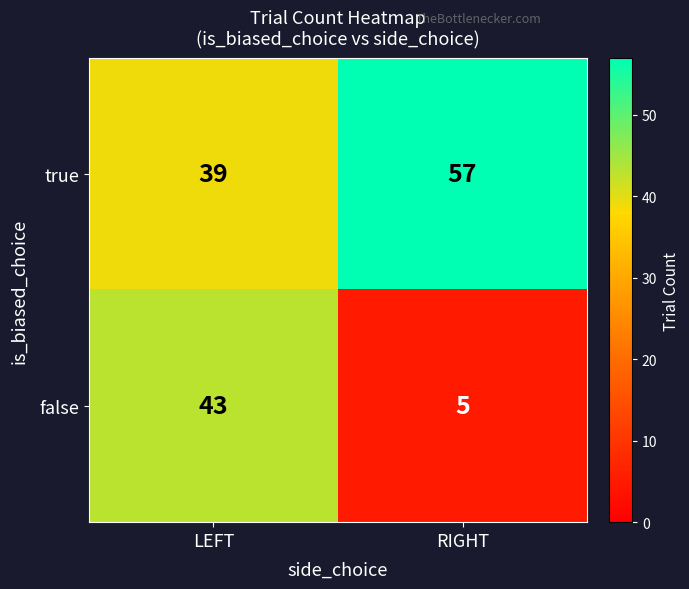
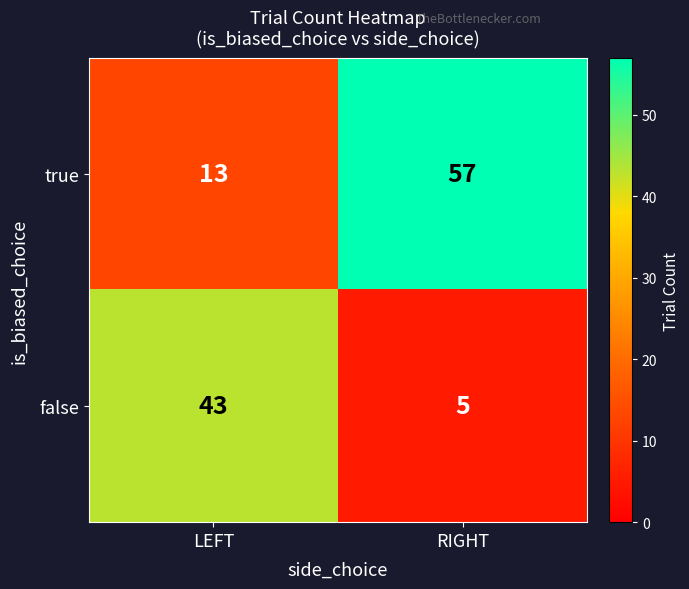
true, LEFT: 39 -> 13
